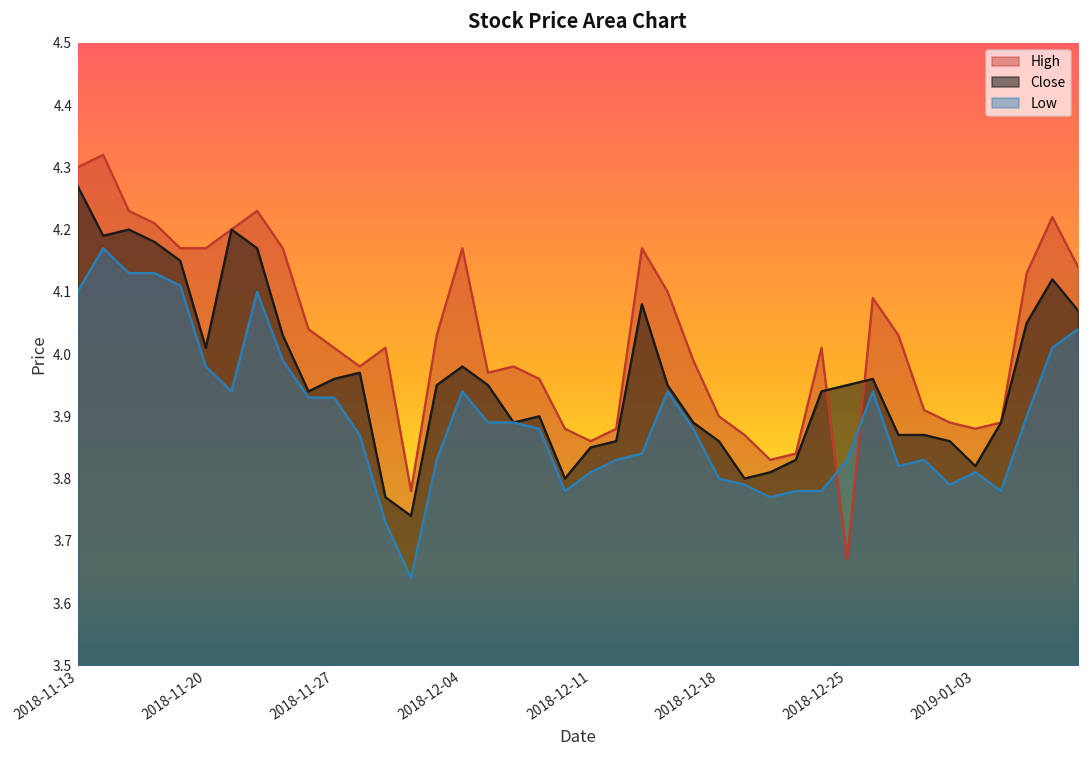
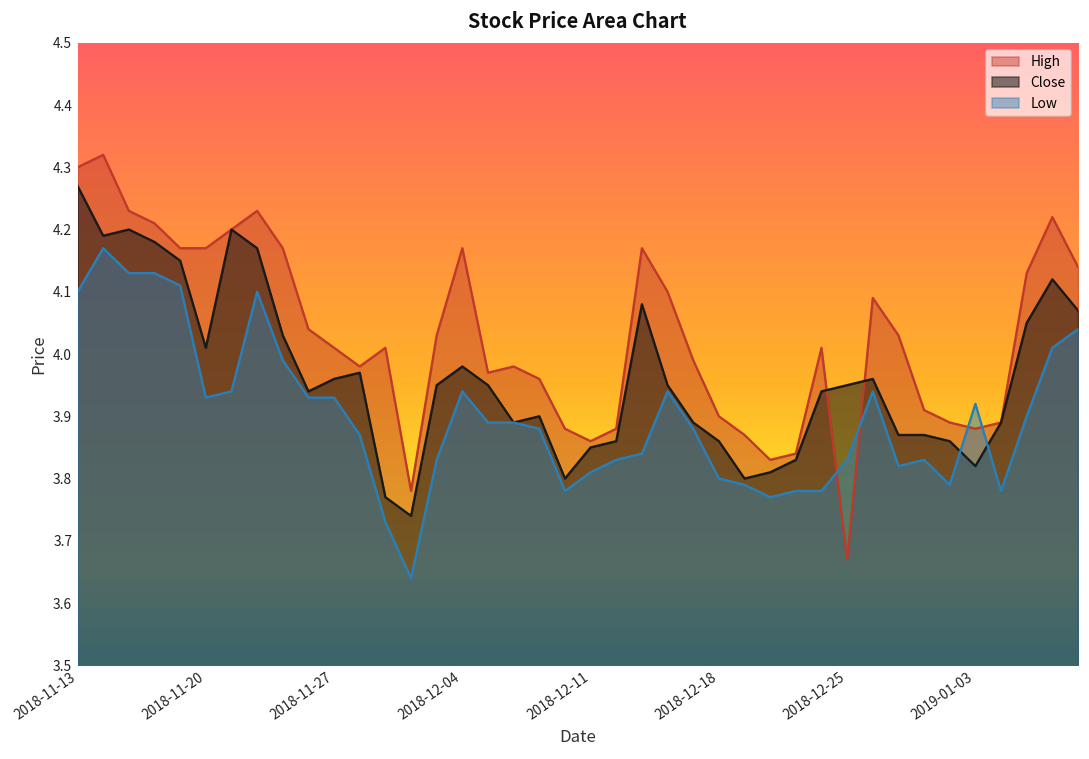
Low, 2018-11-20: 3.98 -> 3.93
Low, 2019-01-03: 3.81 -> 3.92
